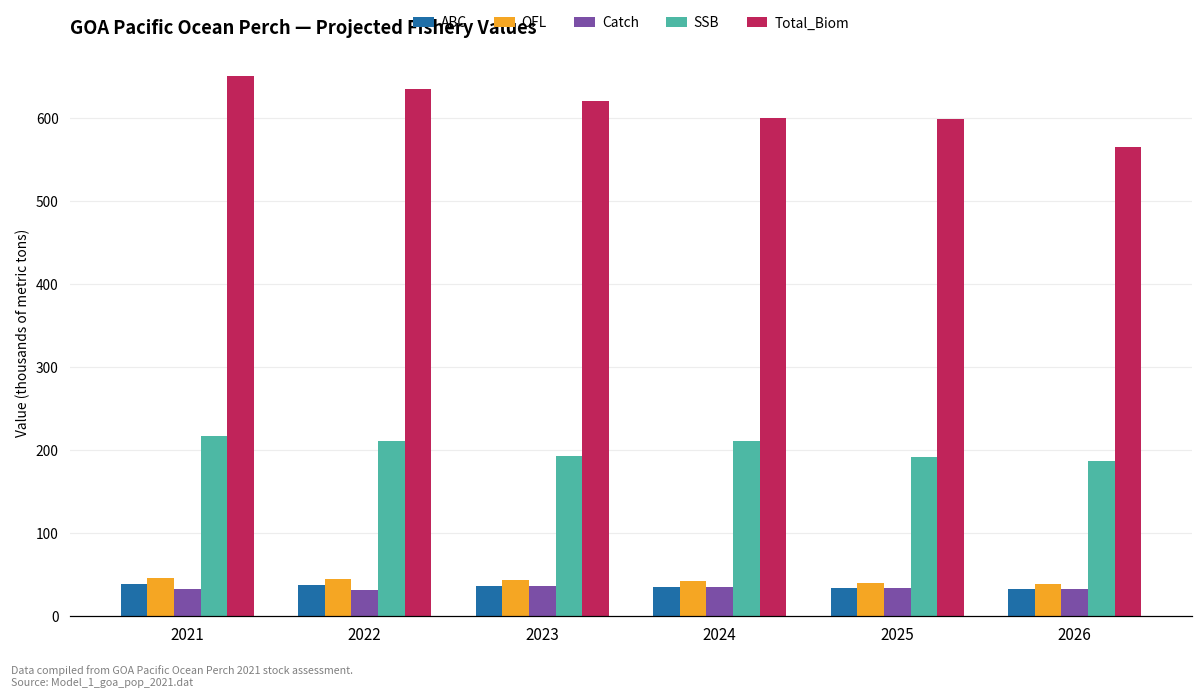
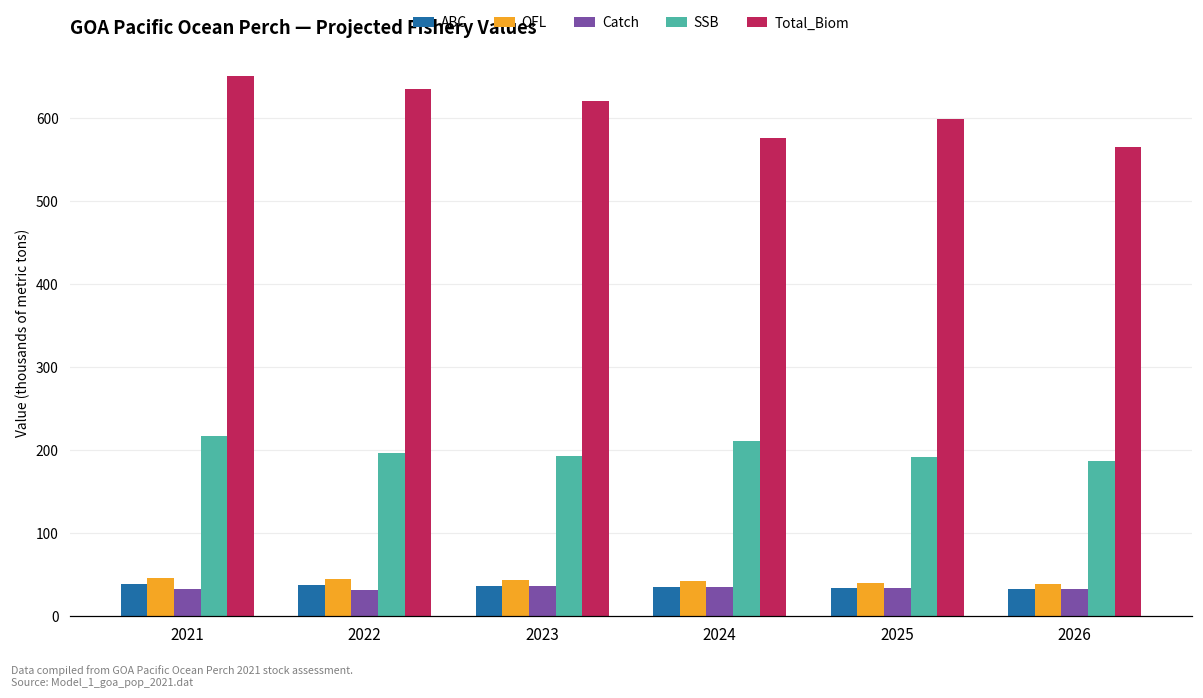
SSB, 2022: 210 -> 200
Total_Biom, 2024: 600 -> 580
